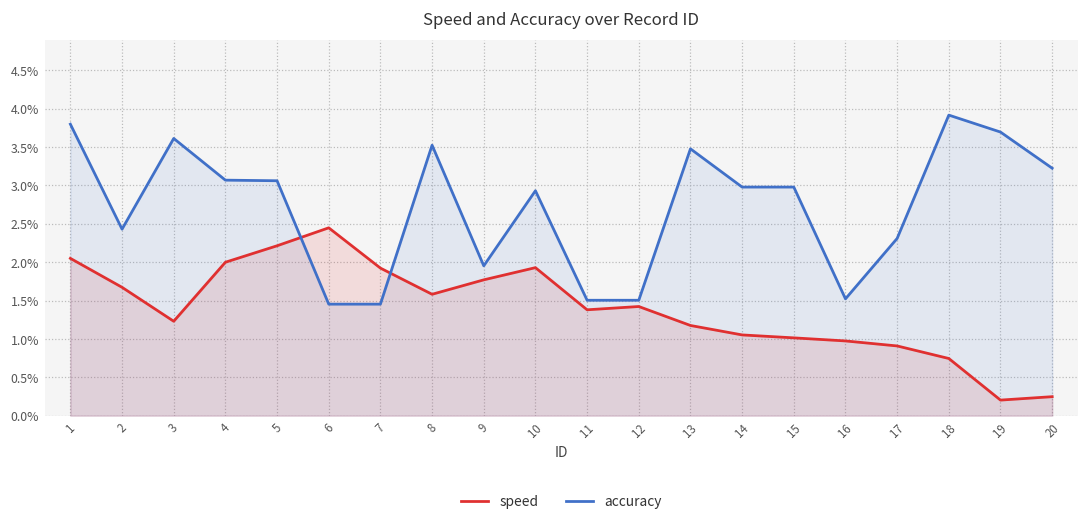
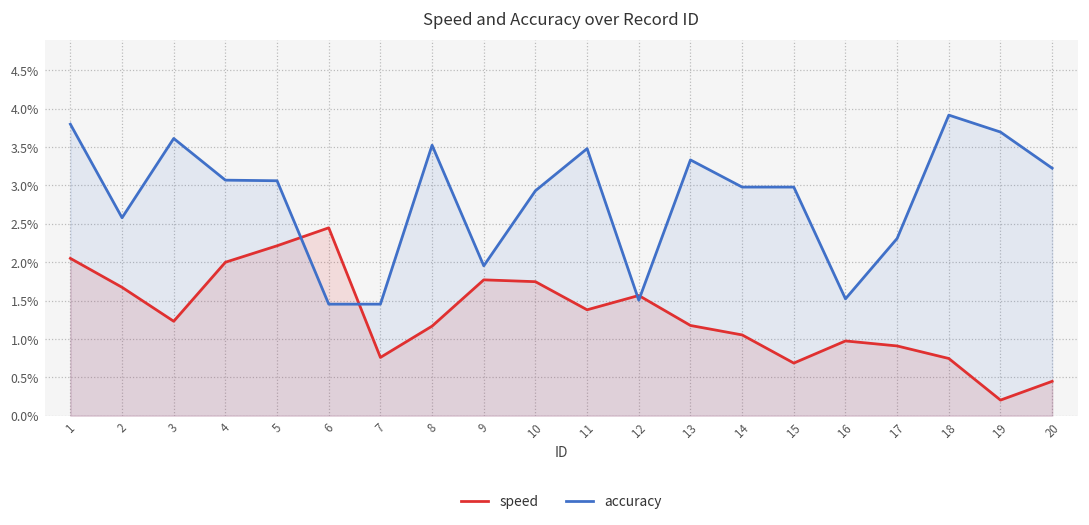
accuracy, 2: 2.4% -> 2.6%
speed, 7: 1.9% -> 0.8%
speed, 8: 1.6% -> 1.2%
speed, 10: 1.9% -> 1.7%
accuracy, 11: 1.5% -> 3.5%
speed, 12: 1.4% -> 1.6%
accuracy, 13: 3.5% -> 3.3%
speed, 15: 1.0% -> 0.7%
speed, 20: 0.2% -> 0.4%
